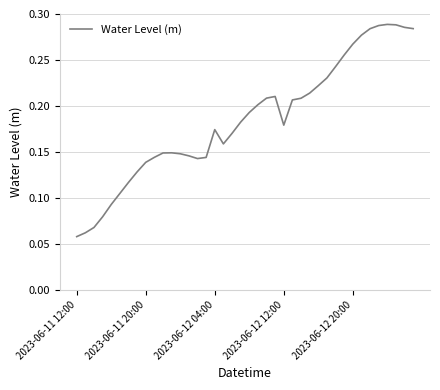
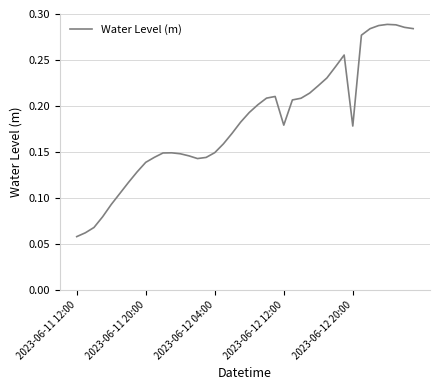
2023-06-12 04:00: 0.17 -> 0.15
2023-06-12 20:00: 0.27 -> 0.18
